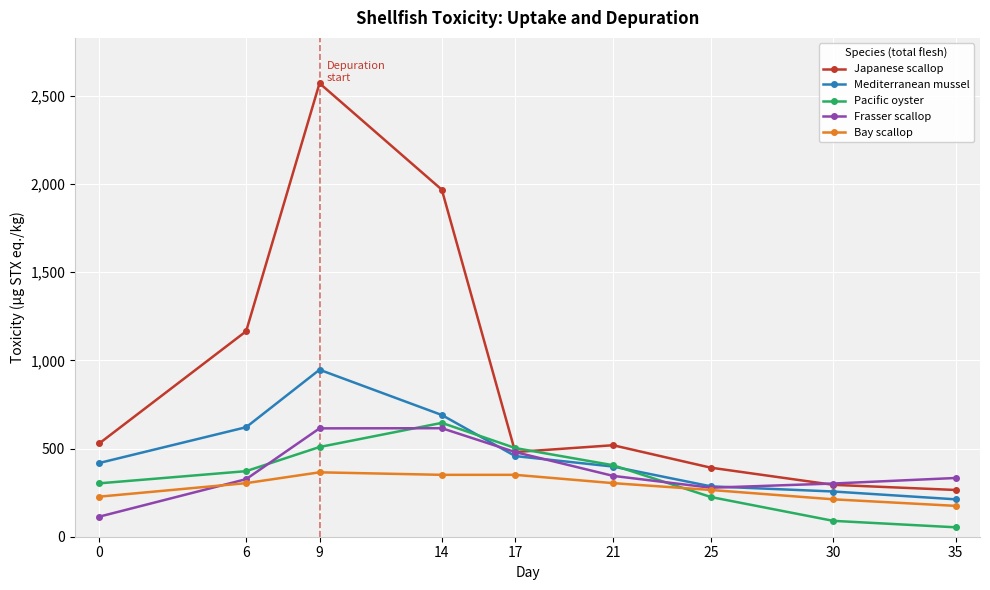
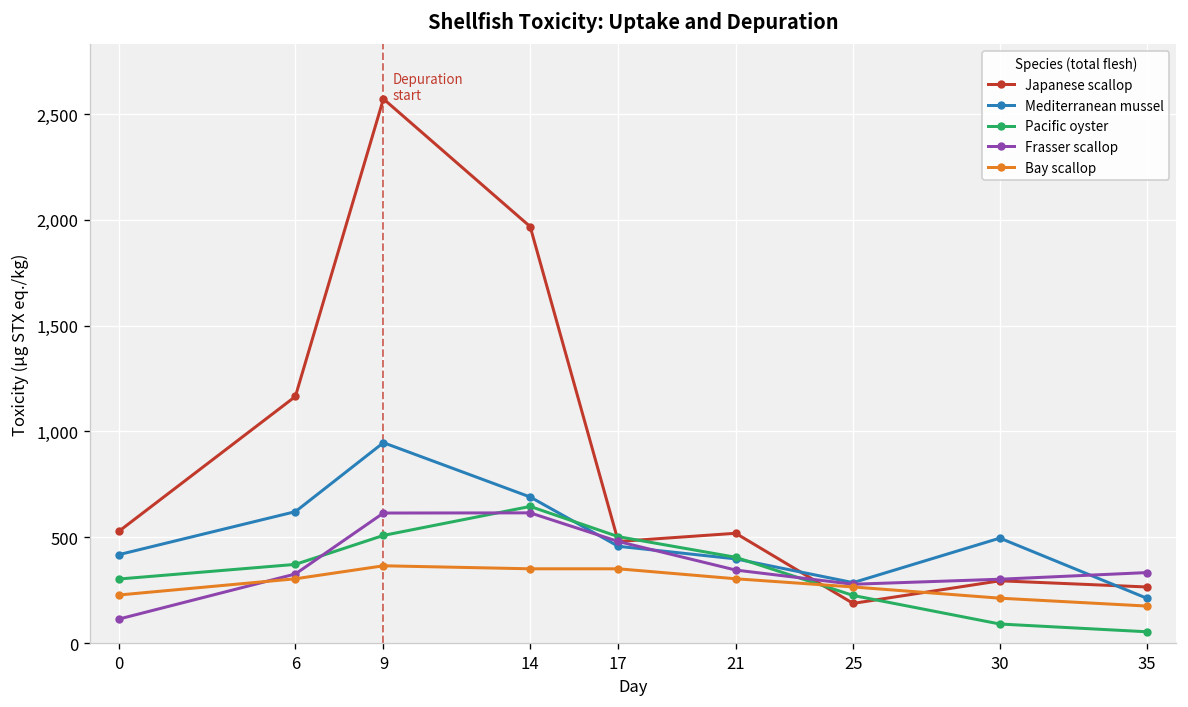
Japanese scallop, 25: 390 -> 190
Mediterranean mussel, 30: 260 -> 500
